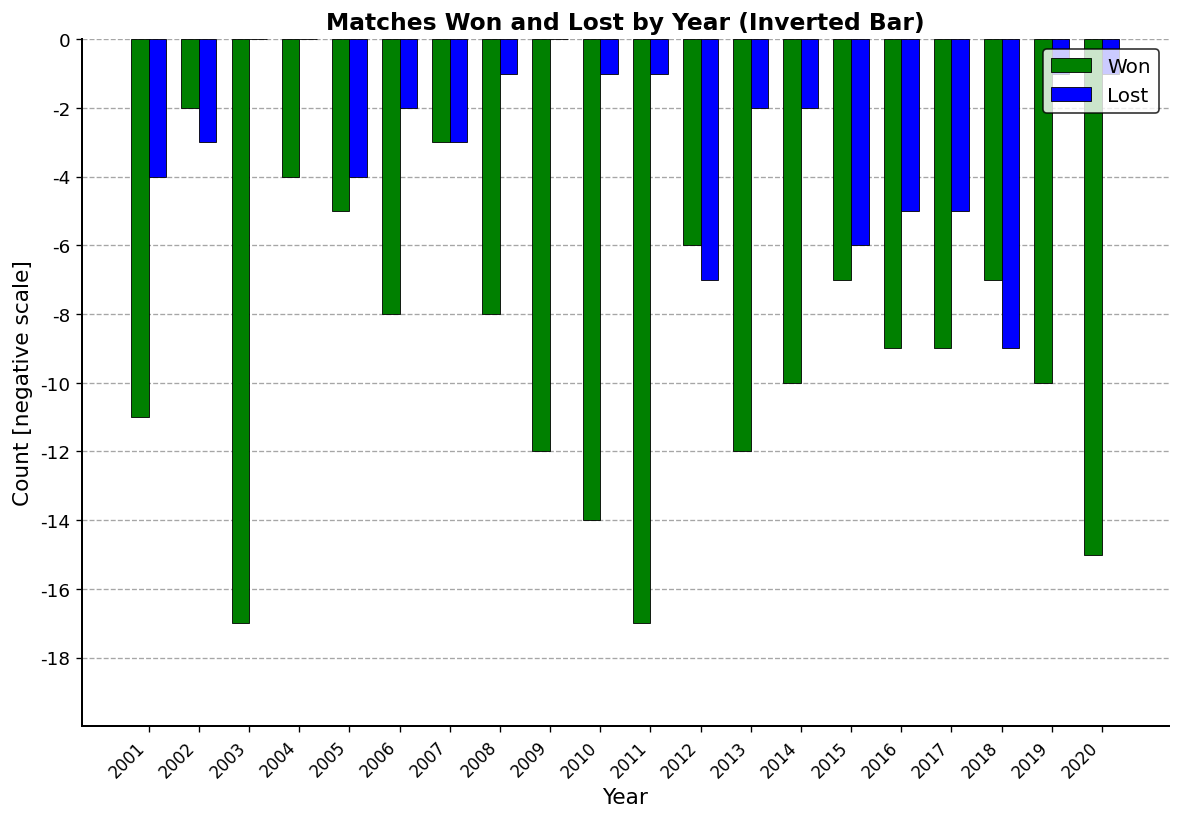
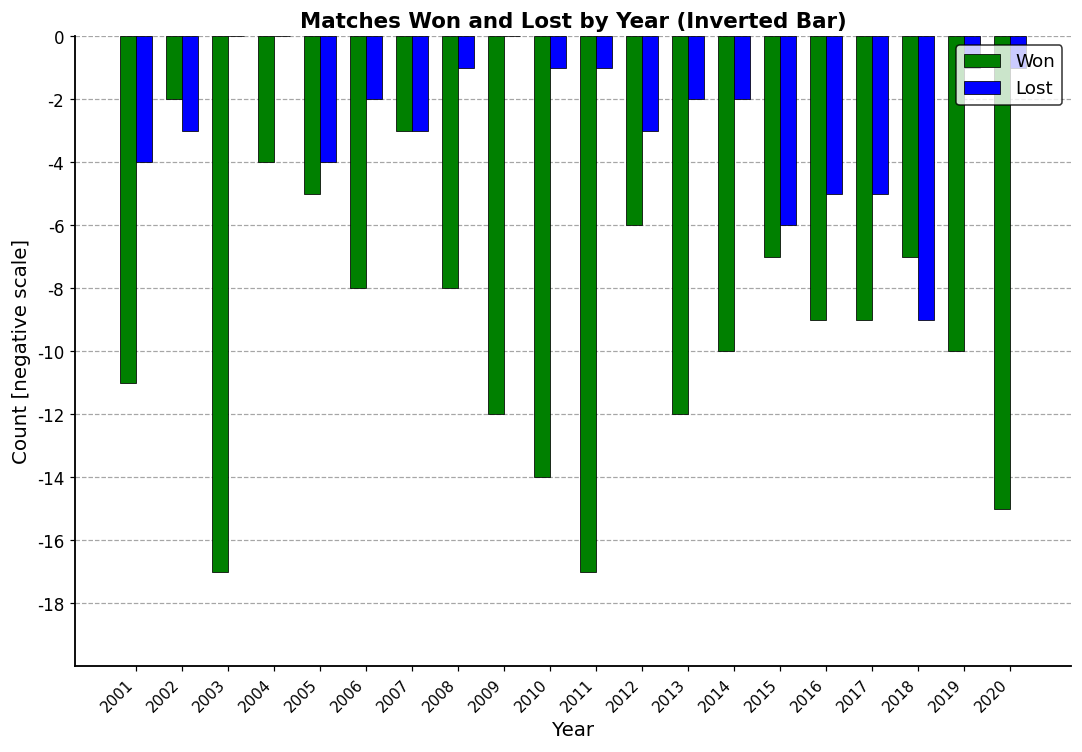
Lost, 2012: -7.0 -> -3.0
